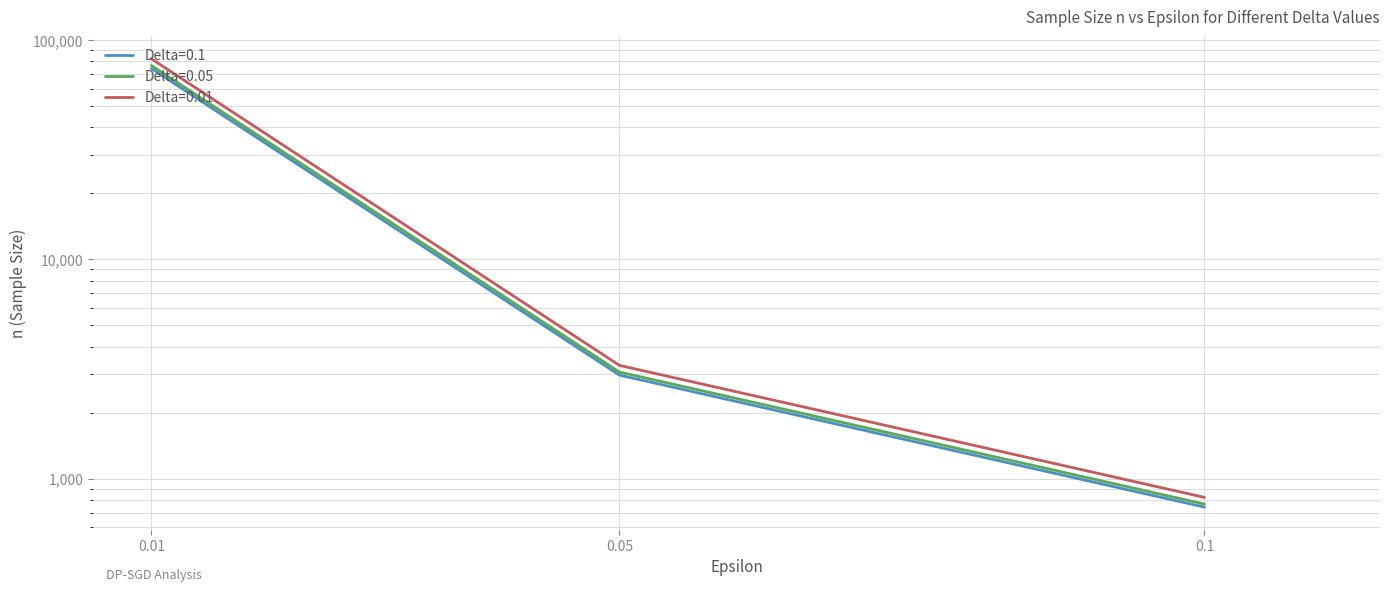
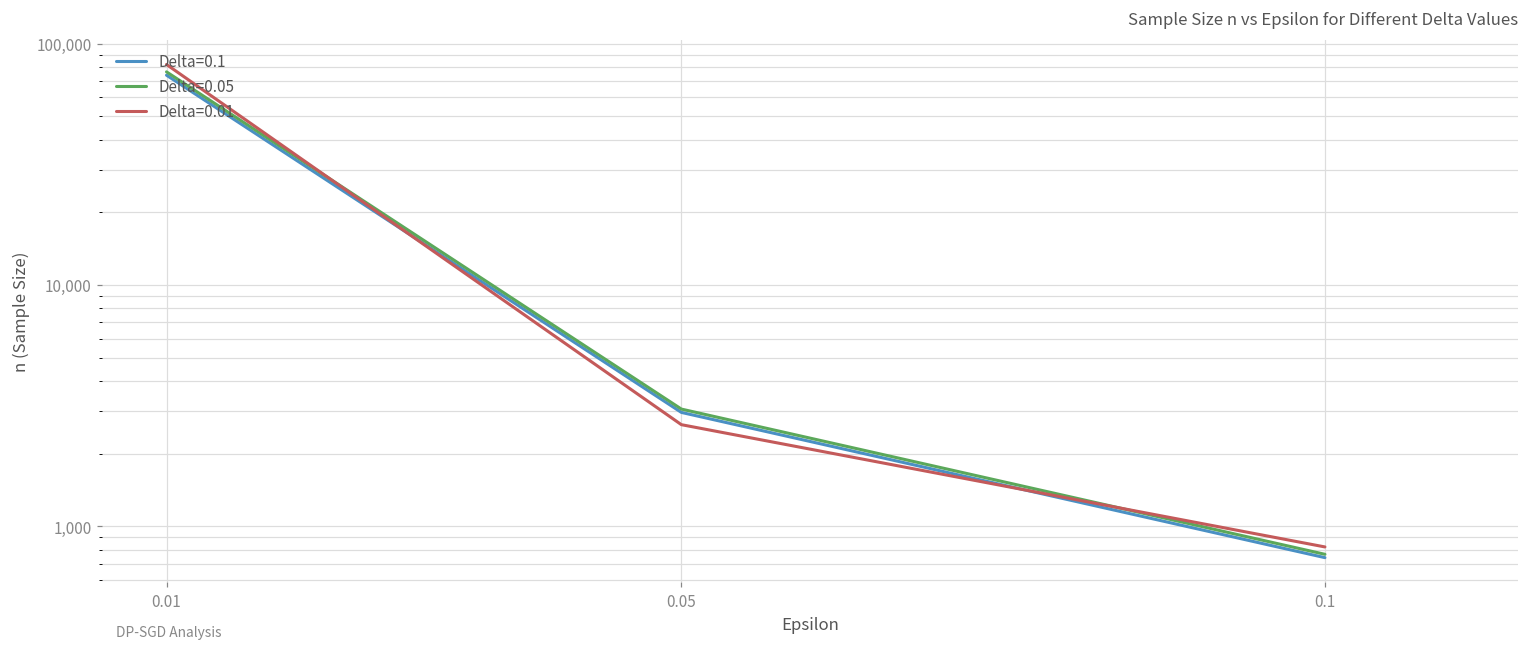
Delta=0.01, 0.05: 3,300 -> 2,600
